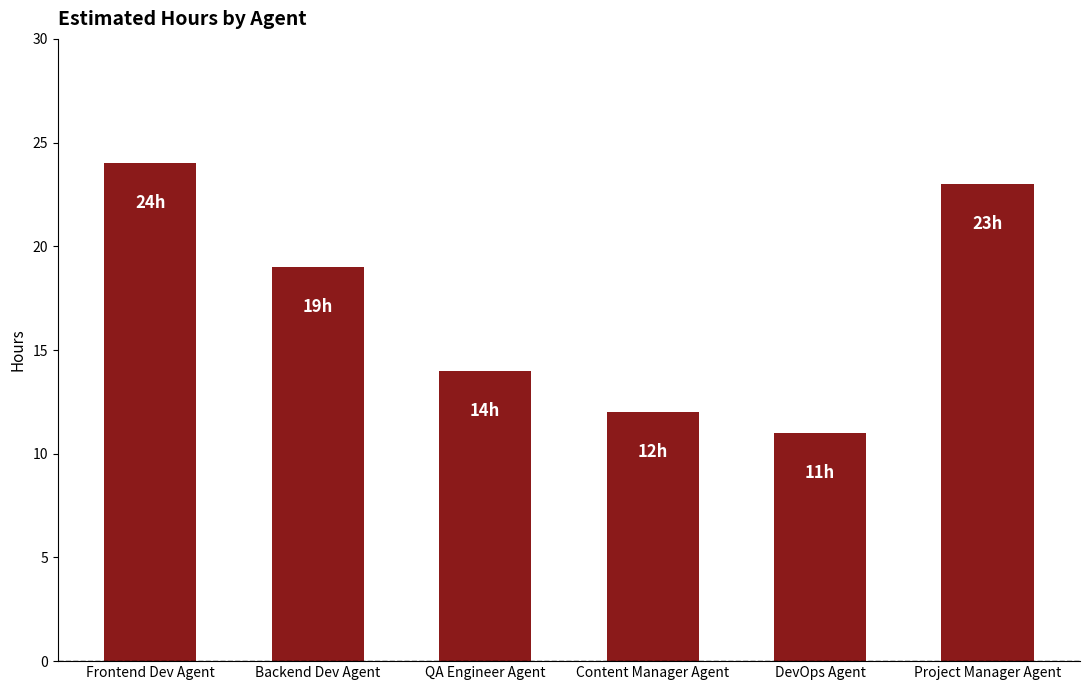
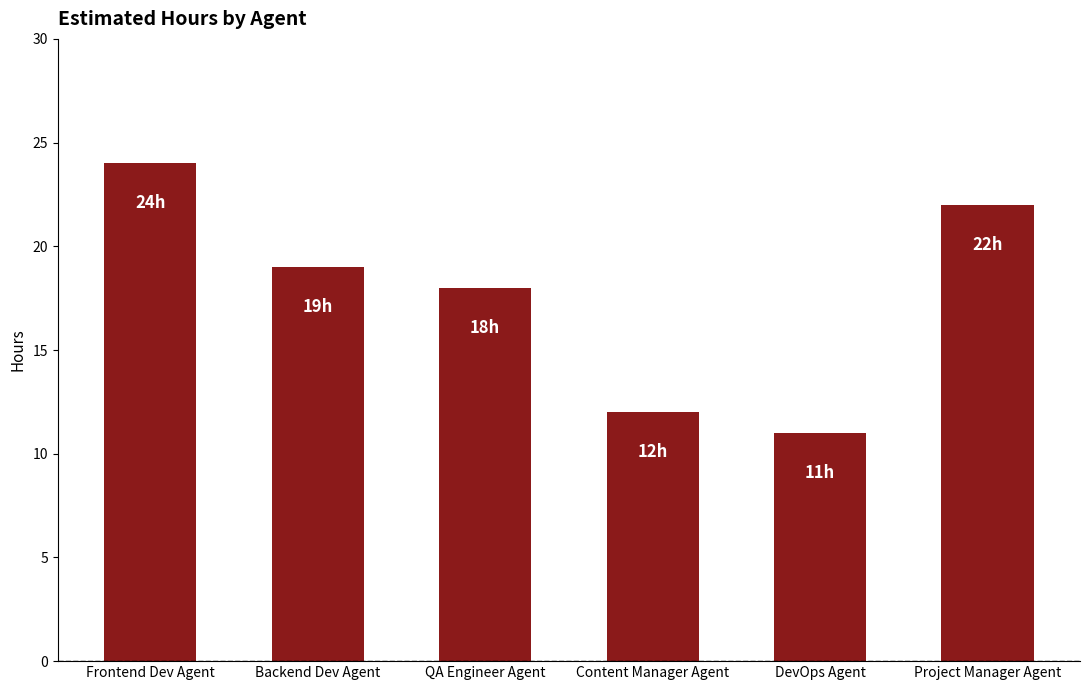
QA Engineer Agent: 14h -> 18h
Project Manager Agent: 23h -> 22h
